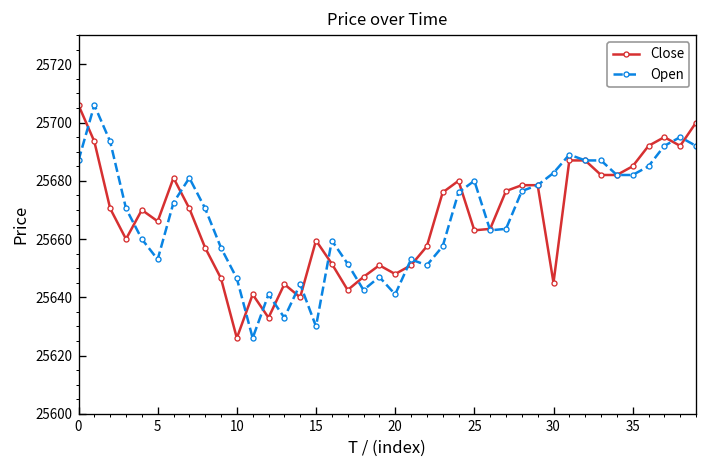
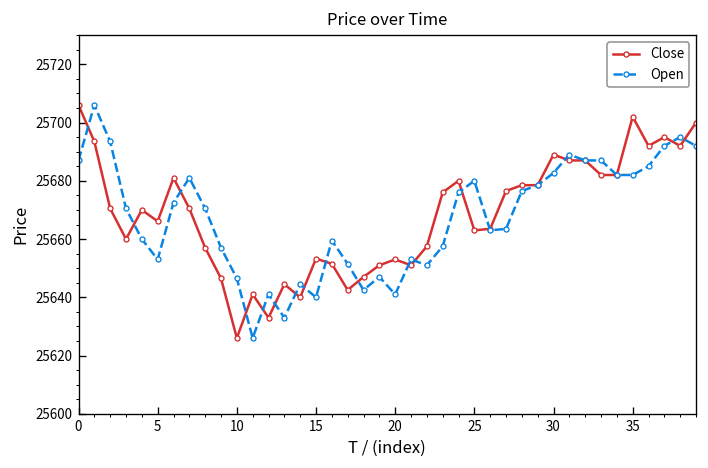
Close, 15: 25660 -> 25653
Open, 15: 25630 -> 25640
Close, 20: 25648 -> 25653
Close, 30: 25645 -> 25689
Close, 35: 25685 -> 25702
